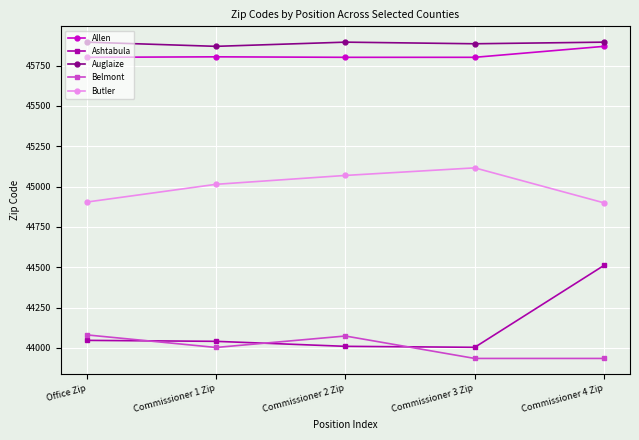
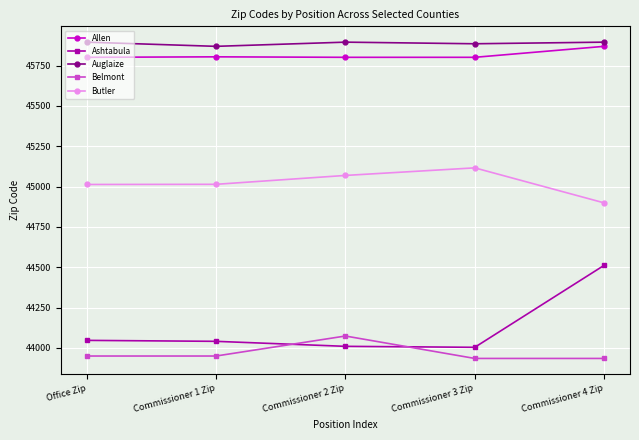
Belmont, Office Zip: 44080 -> 43950
Butler, Office Zip: 44900 -> 45010
Belmont, Commissioner 1 Zip: 44000 -> 43950
